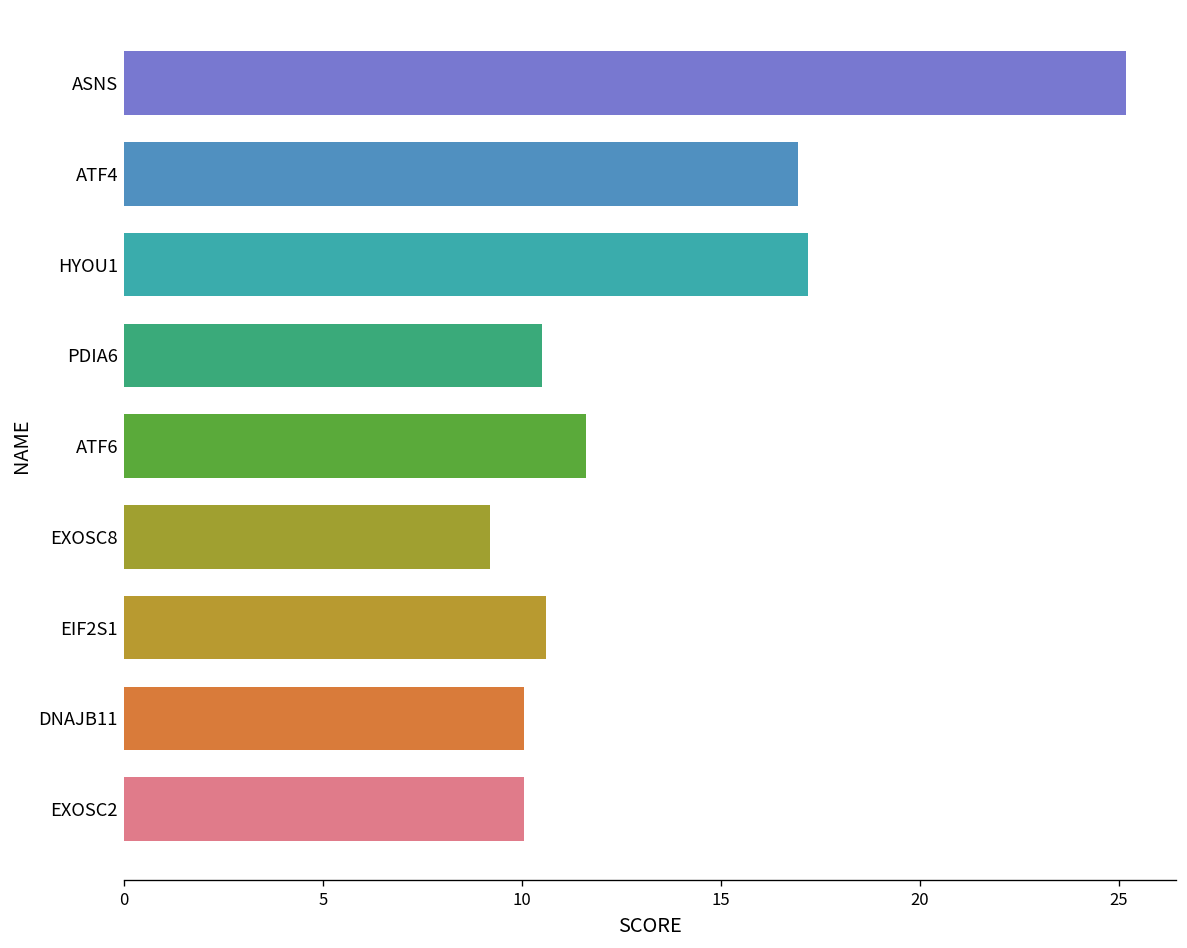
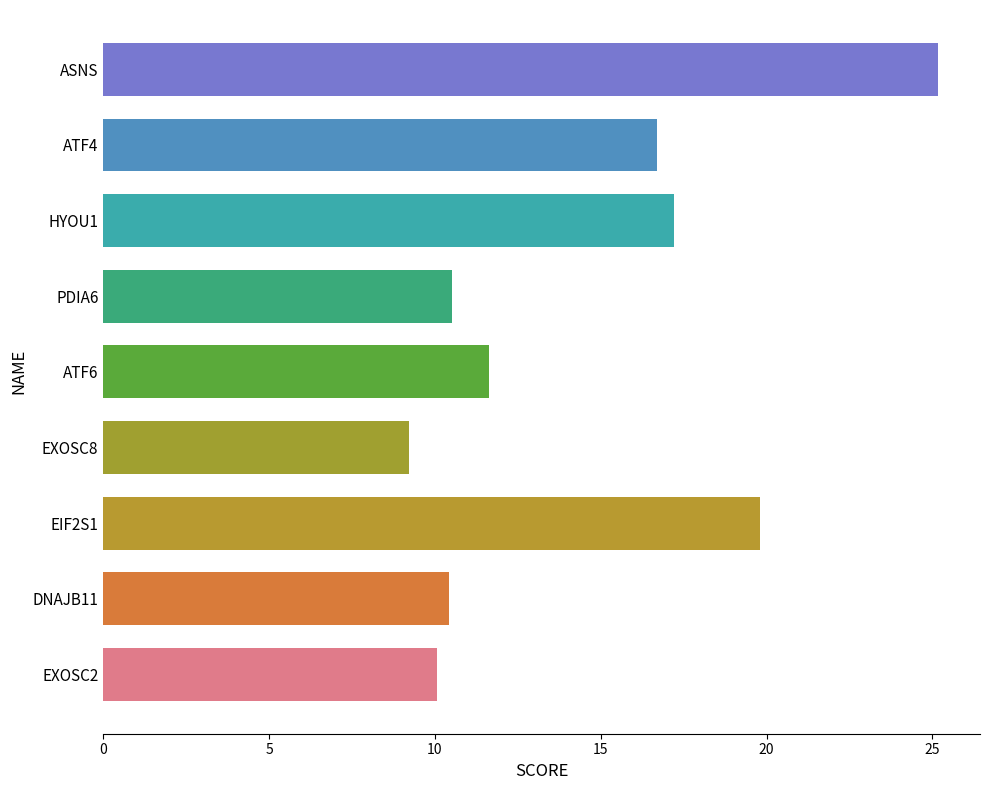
ATF4: 16.9 -> 16.7
EIF2S1: 10.6 -> 19.8
DNAJB11: 10.0 -> 10.4
